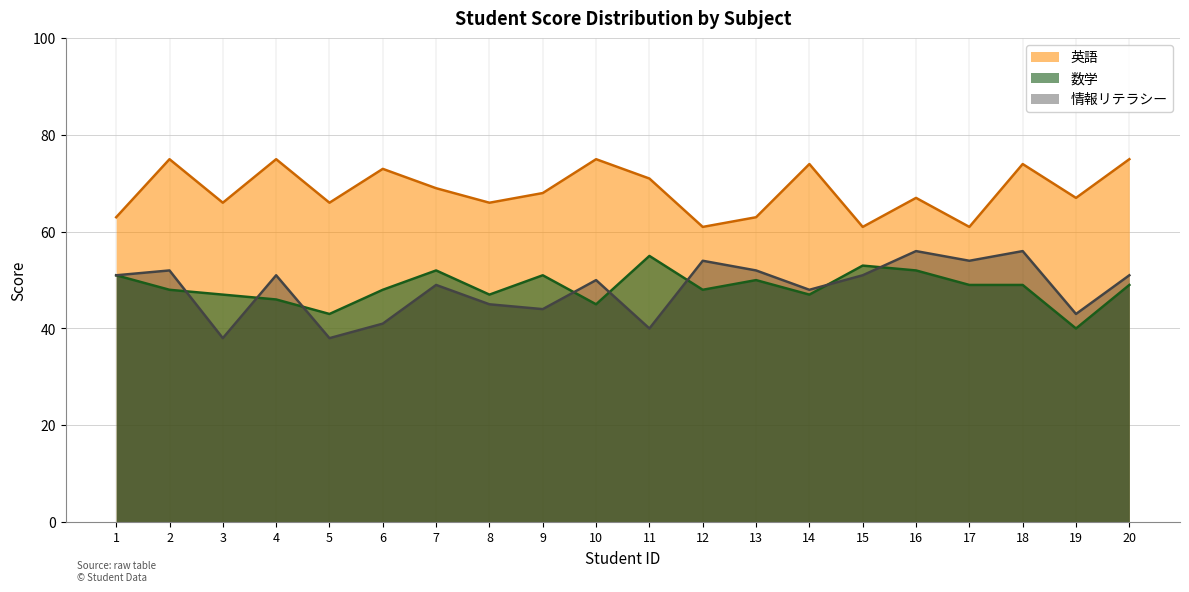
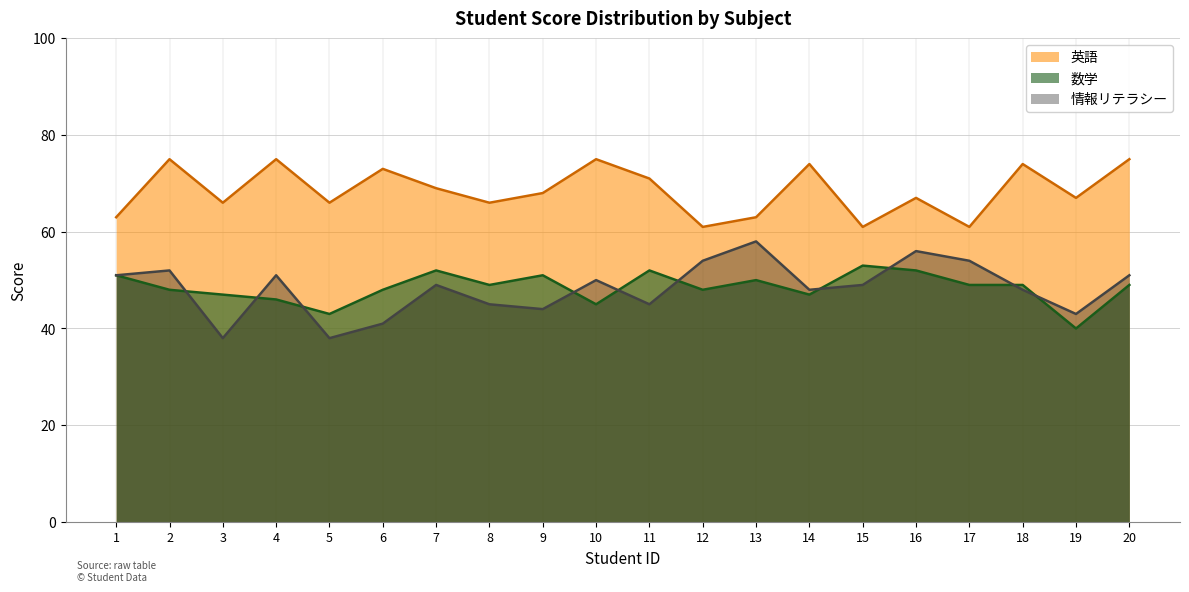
数学, 8: 47 -> 49
数学, 11: 55 -> 52
情報リテラシー, 11: 40 -> 45
情報リテラシー, 13: 52 -> 58
情報リテラシー, 15: 51 -> 49
情報リテラシー, 18: 56 -> 48
